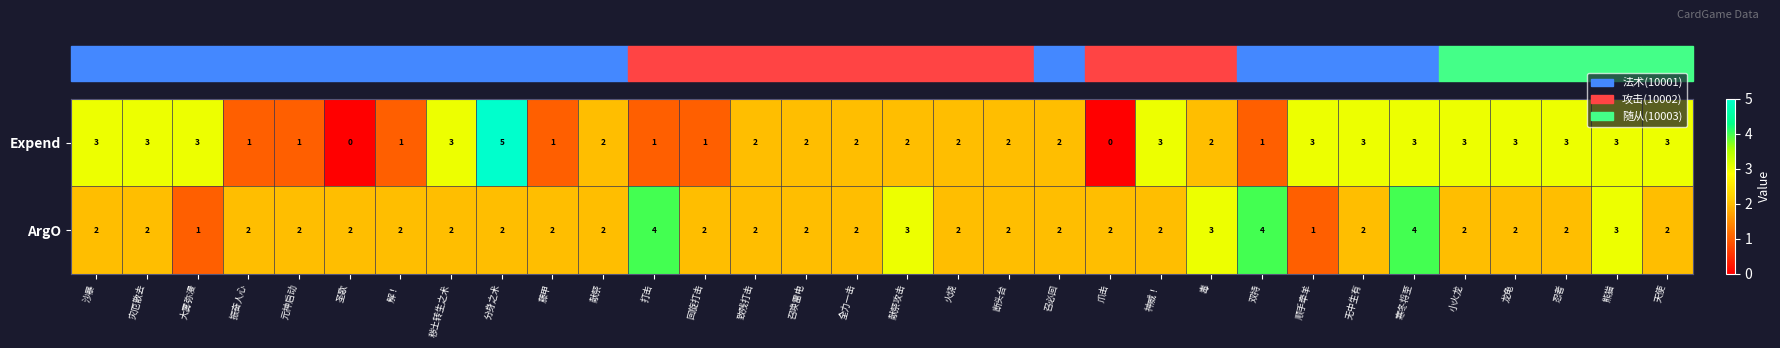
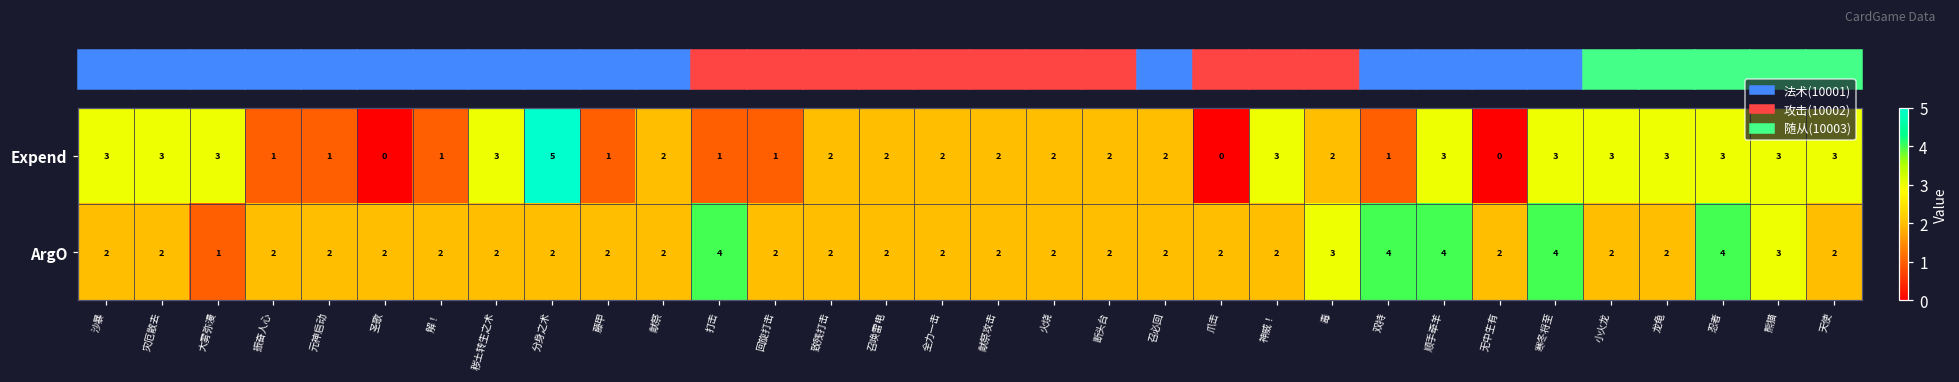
Expend, 无中生有: 3 -> 0
ArgO, 献祭攻击: 3 -> 2
ArgO, 顺手牵羊: 1 -> 4
ArgO, 忍者: 2 -> 4
